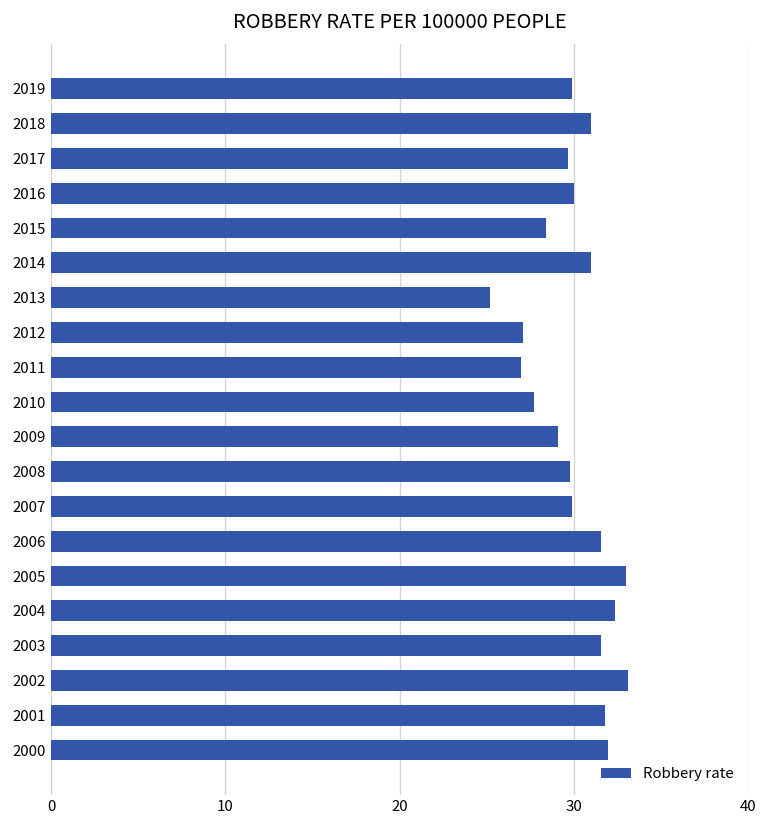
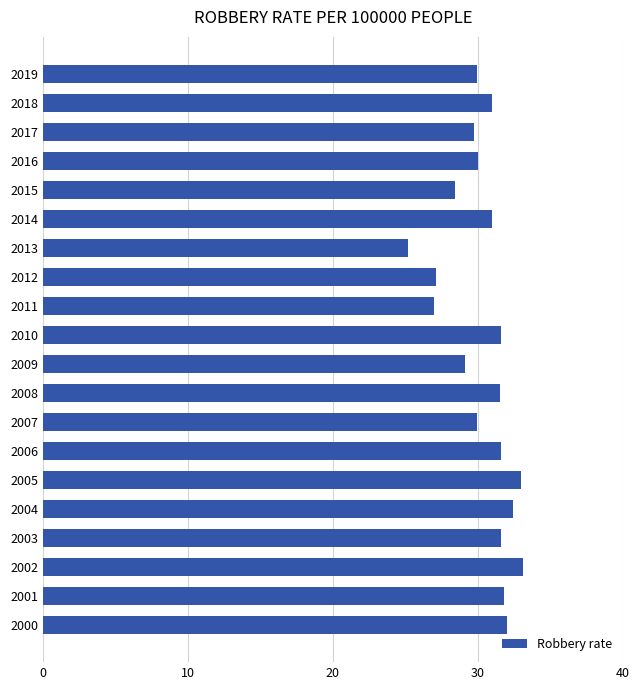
2010: 27.7 -> 31.6
2008: 29.8 -> 31.5
